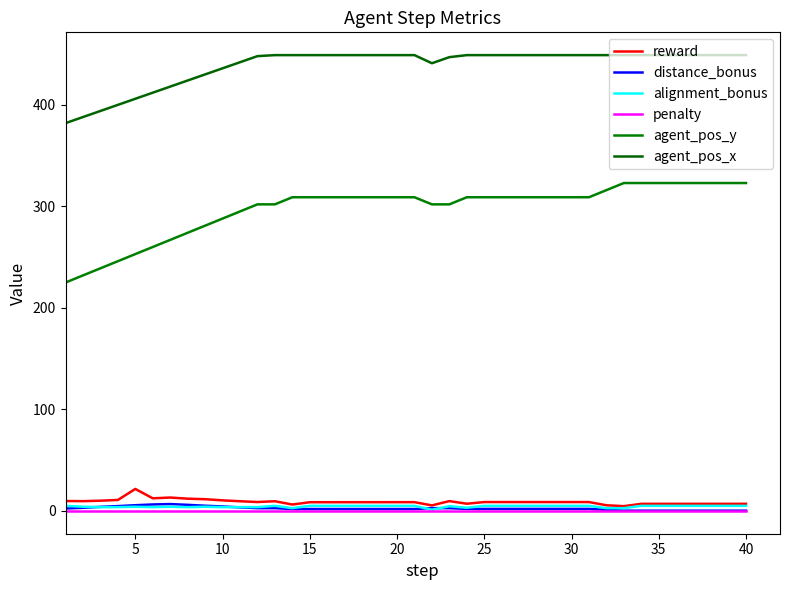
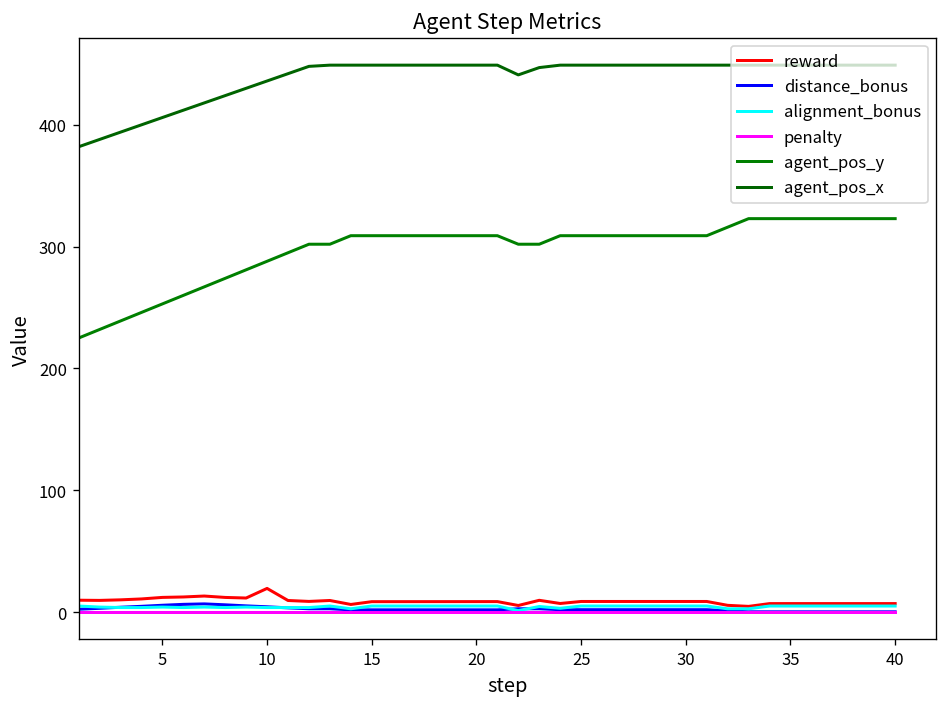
reward, 5: 22 -> 12
reward, 10: 10 -> 19
